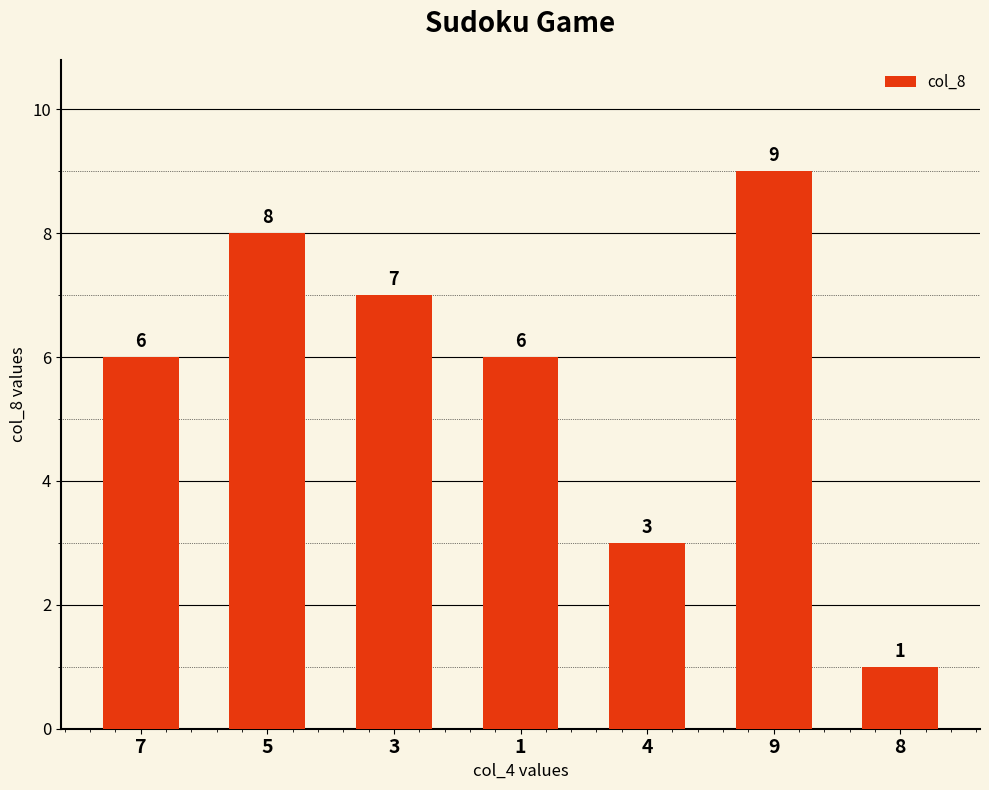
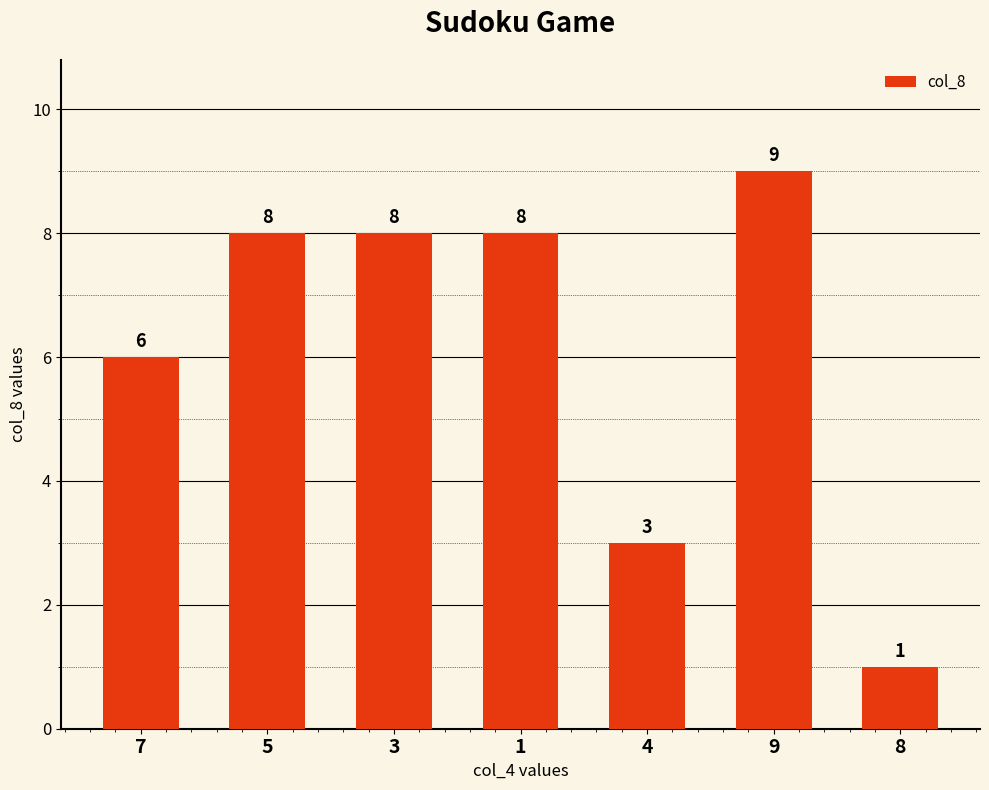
3: 7 -> 8
1: 6 -> 8
